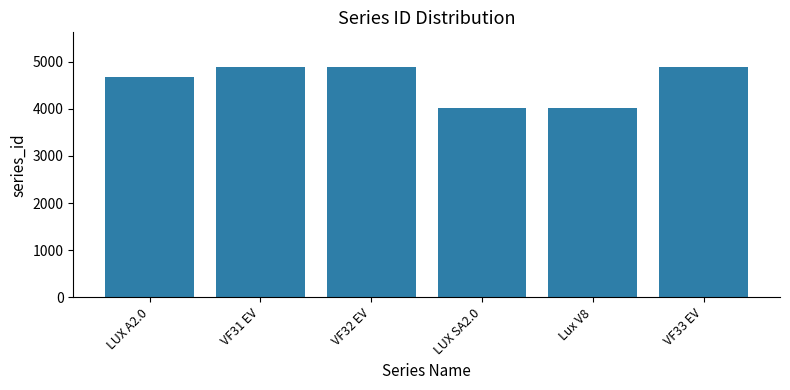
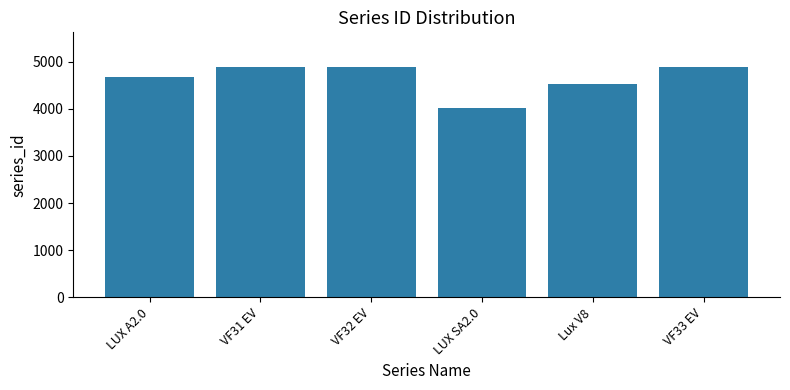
Lux V8: 4000 -> 4500
